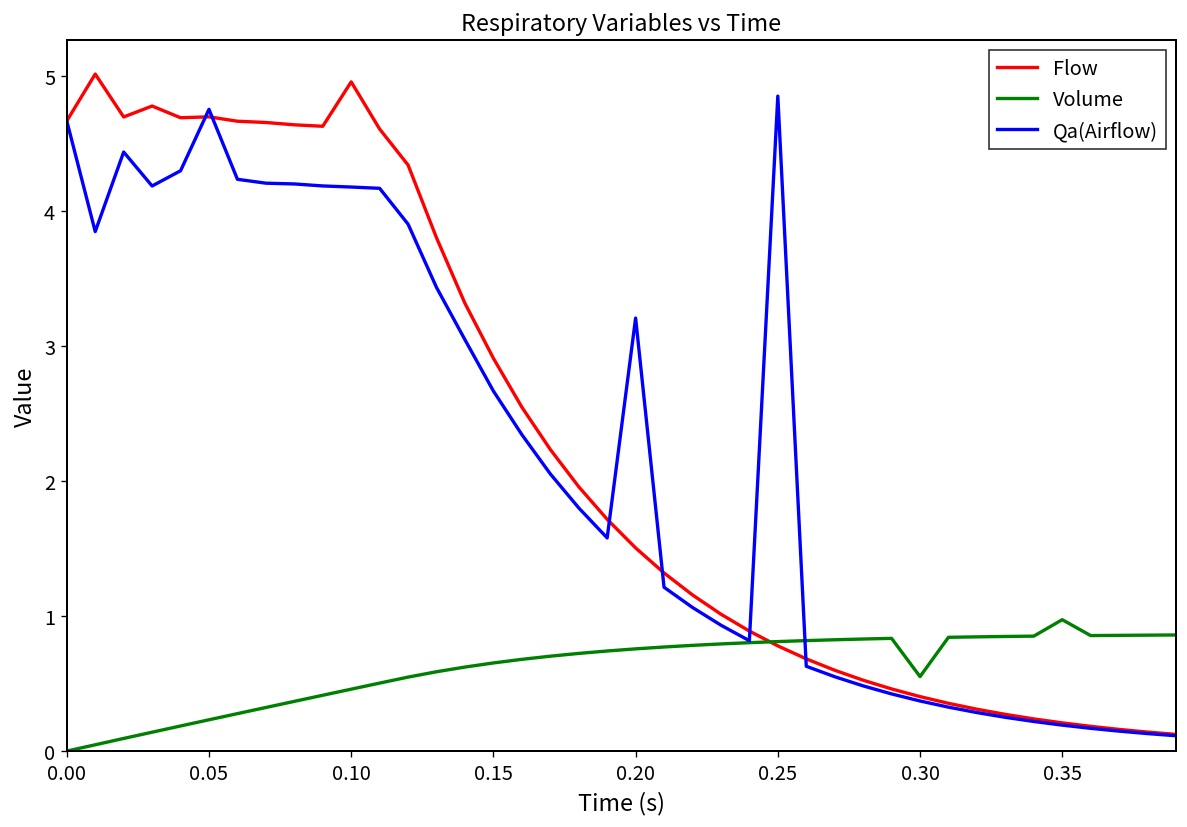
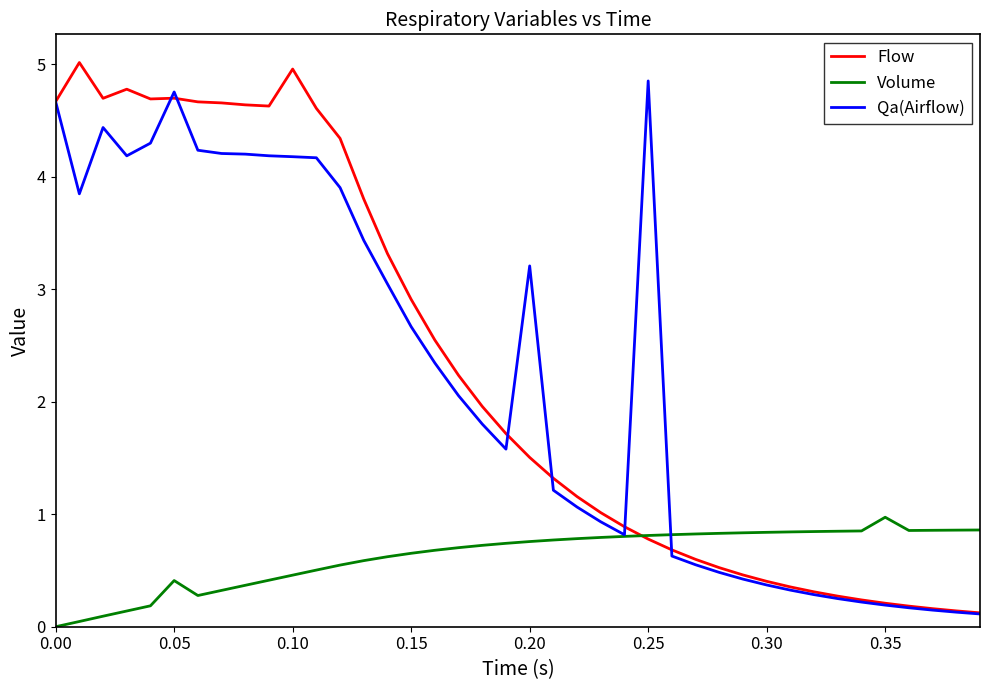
Volume, 0.05: 0.23 -> 0.41
Volume, 0.30: 0.55 -> 0.84
